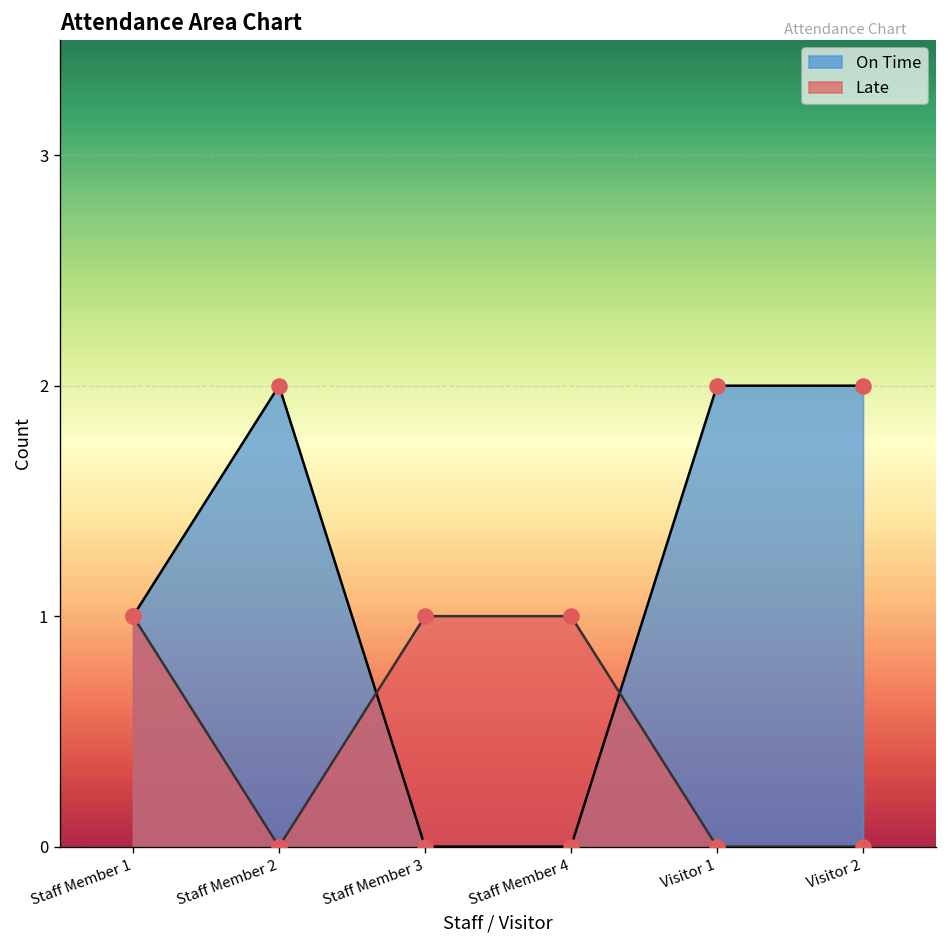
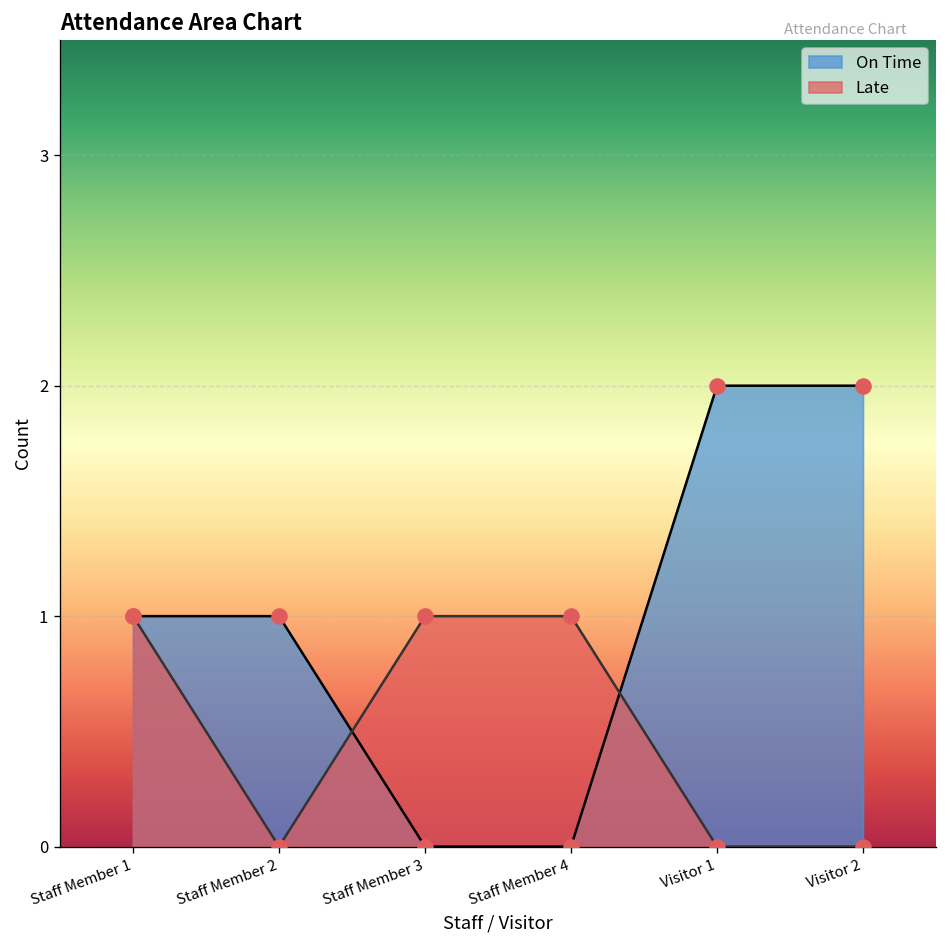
On Time, Staff Member 2: 2 -> 1
